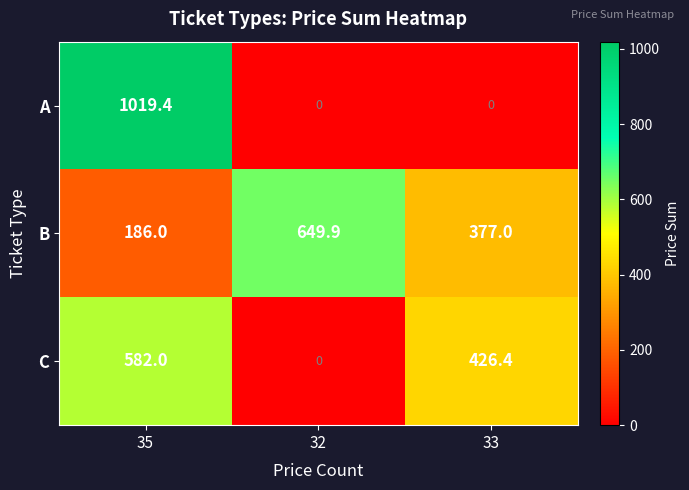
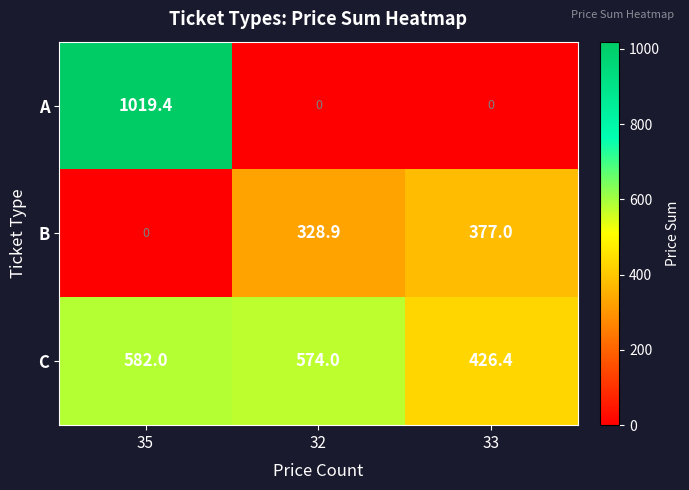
B, 35: 186.0 -> 0
B, 32: 649.9 -> 328.9
C, 32: 0 -> 574.0
